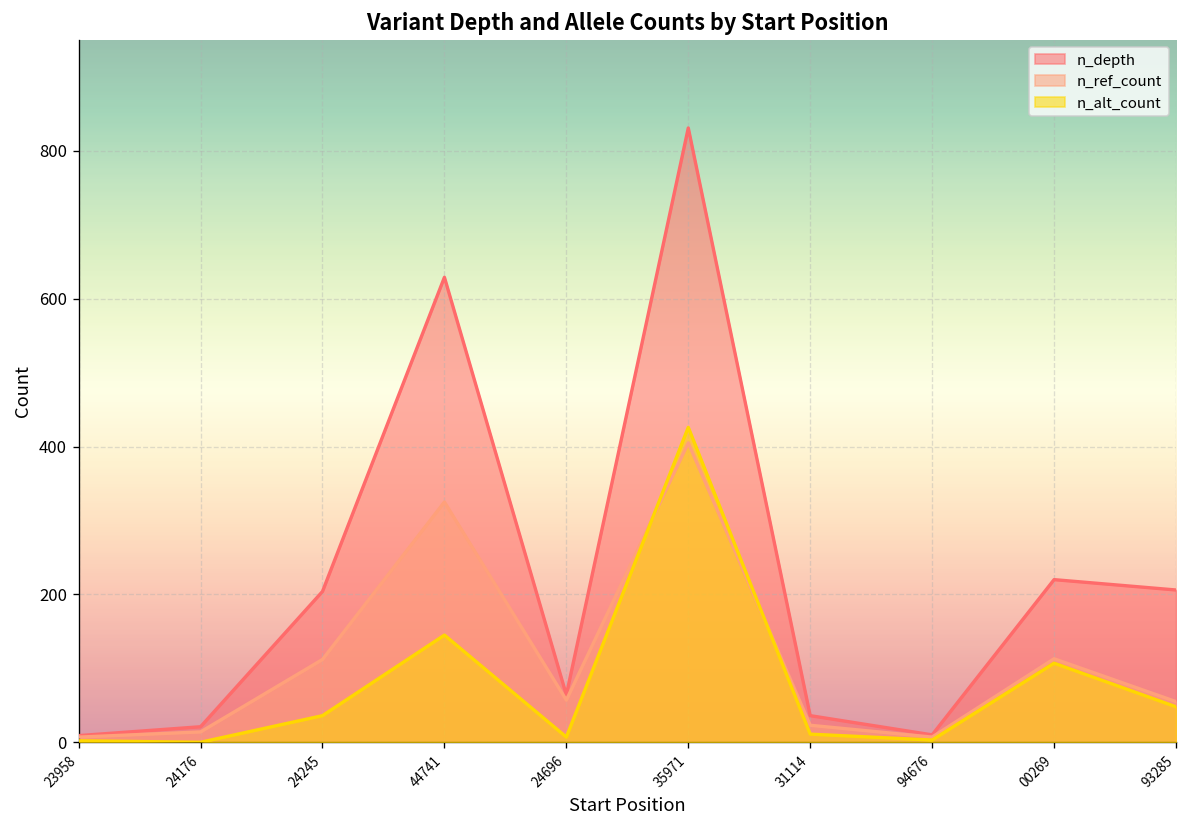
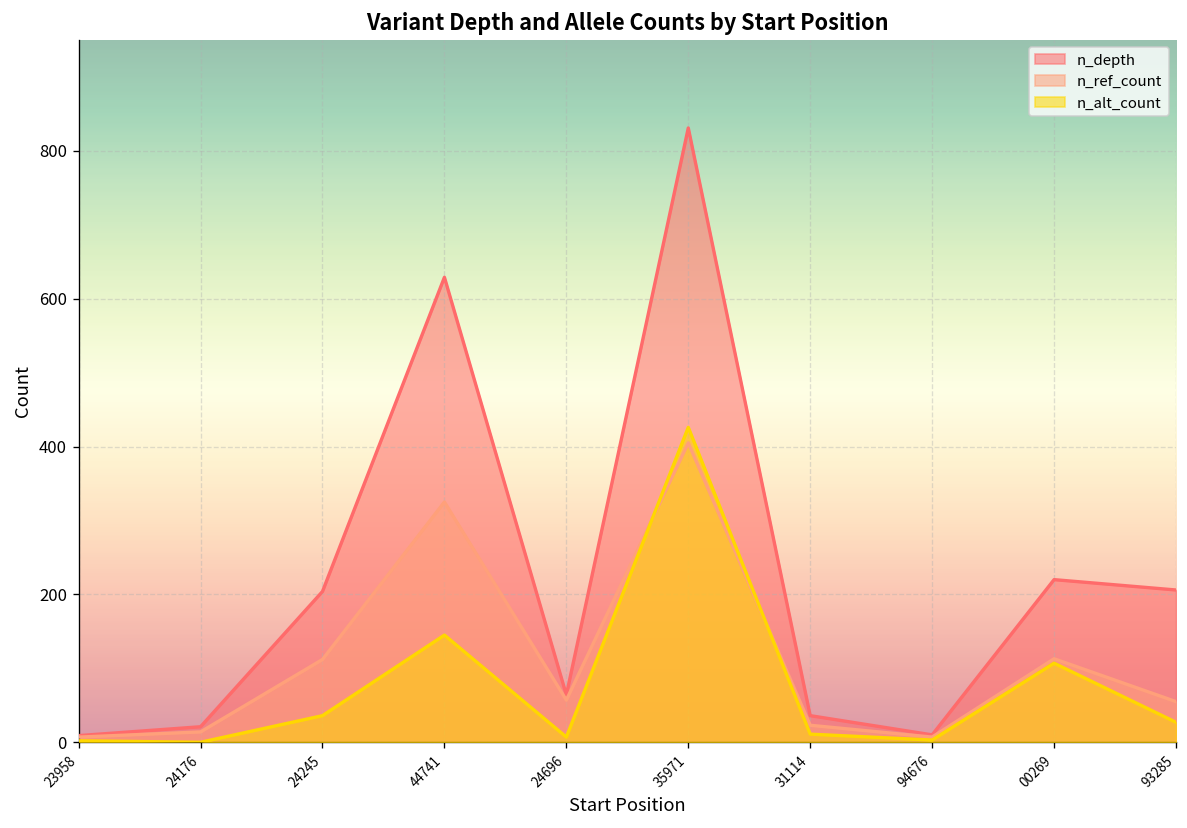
n_alt_count, 93285: 50 -> 30
